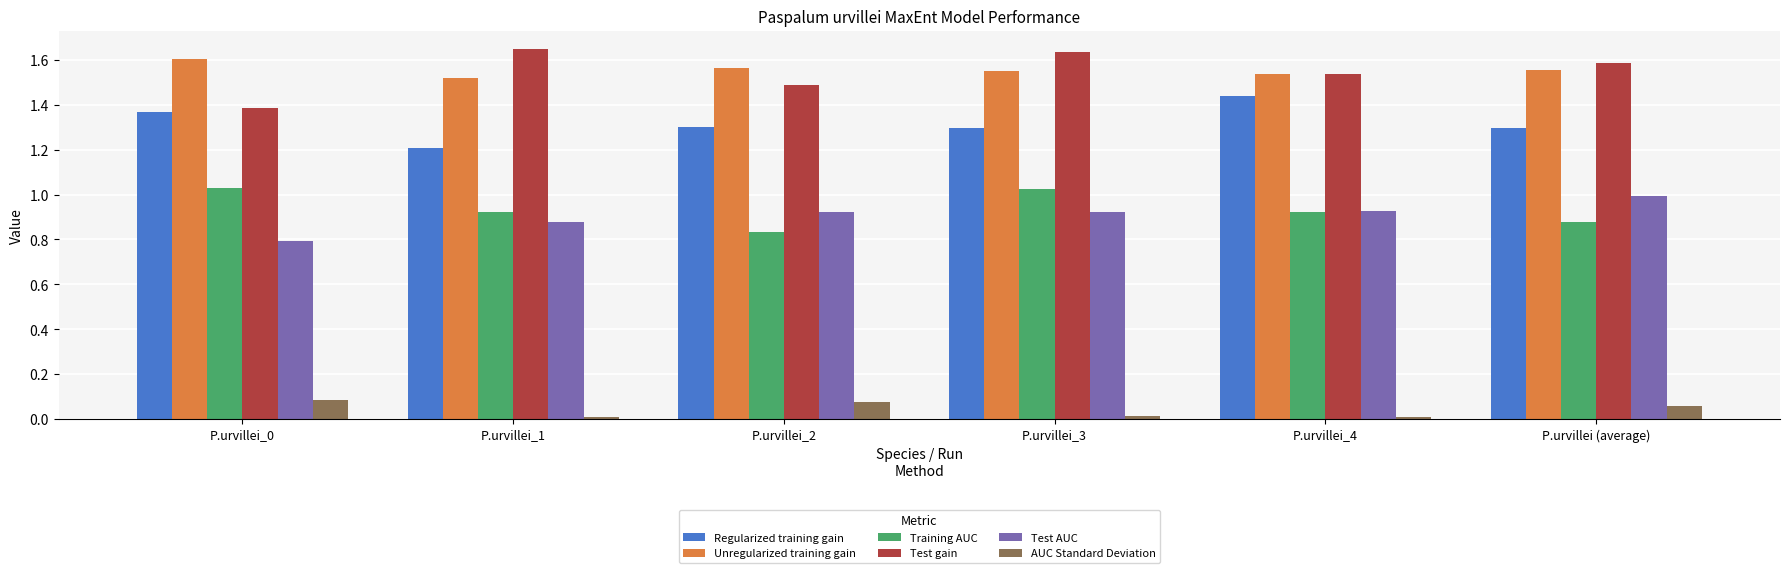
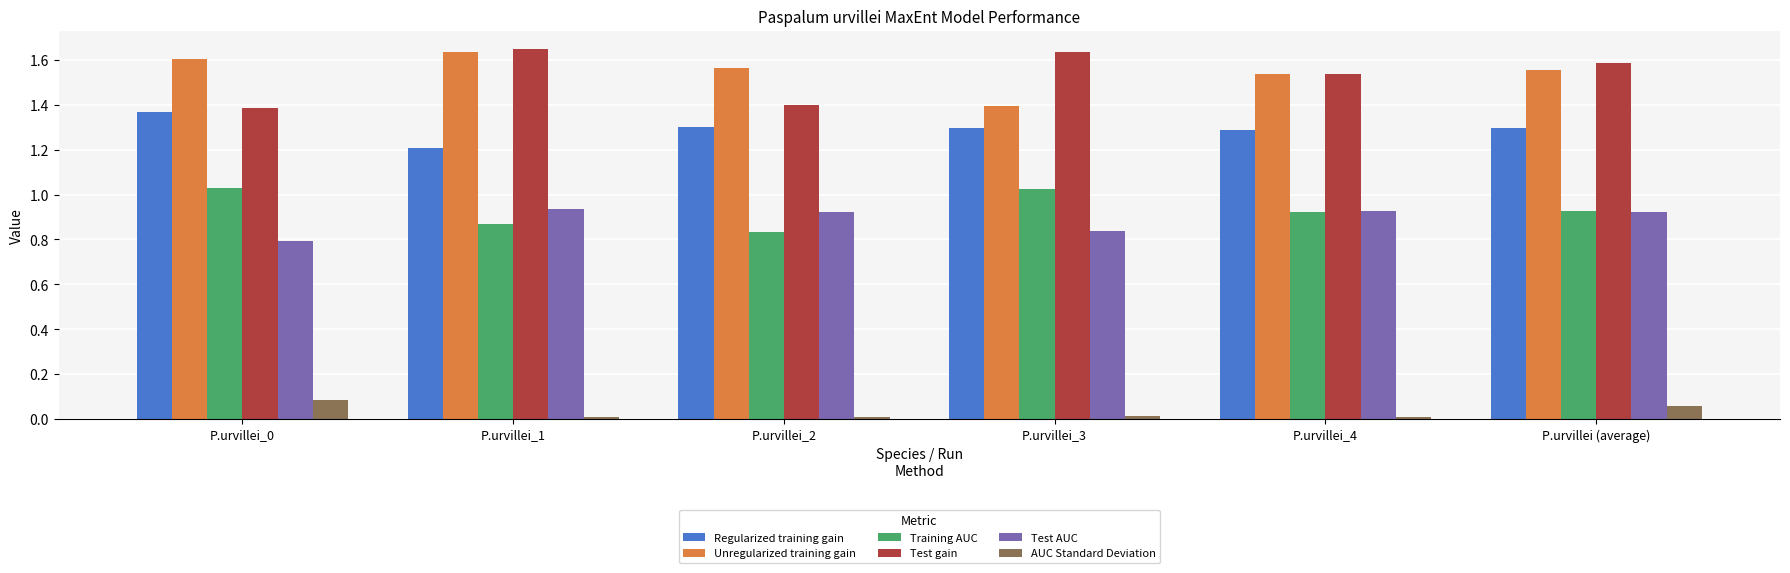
Unregularized training gain, P.urvillei_1: 1.52 -> 1.64
Training AUC, P.urvillei_1: 0.92 -> 0.87
Test AUC, P.urvillei_1: 0.88 -> 0.94
Test gain, P.urvillei_2: 1.49 -> 1.40
AUC Standard Deviation, P.urvillei_2: 0.07 -> 0.01
Unregularized training gain, P.urvillei_3: 1.55 -> 1.40
Test AUC, P.urvillei_3: 0.92 -> 0.84
Regularized training gain, P.urvillei_4: 1.44 -> 1.29
Training AUC, P.urvillei (average): 0.88 -> 0.93
Test AUC, P.urvillei (average): 0.99 -> 0.92
